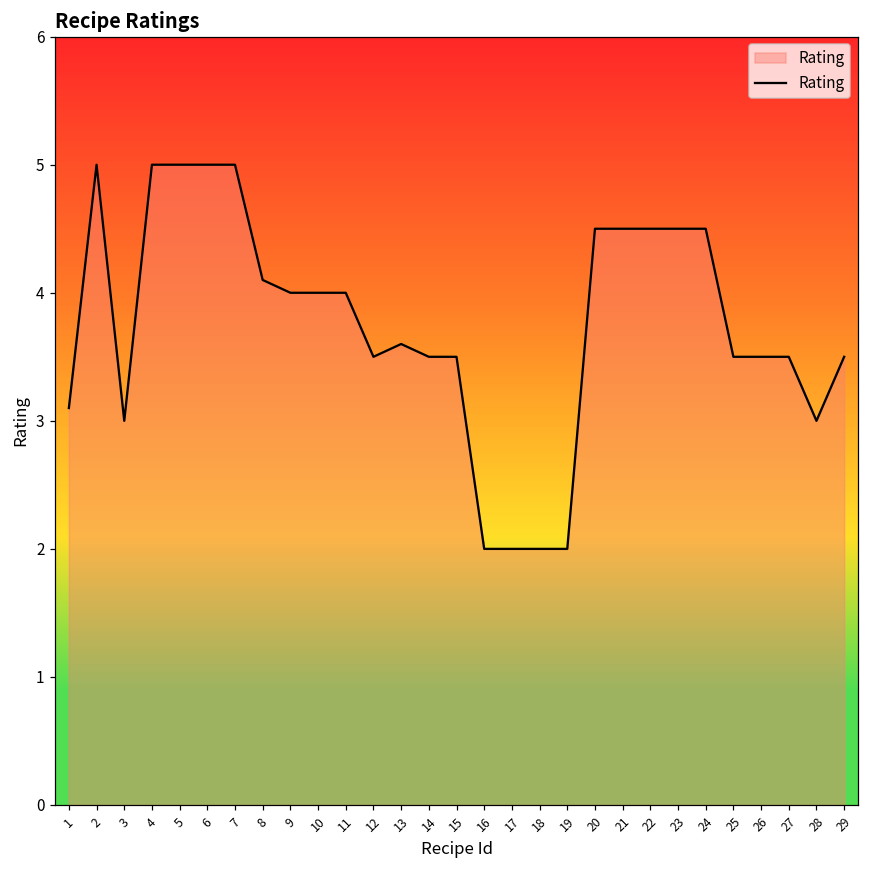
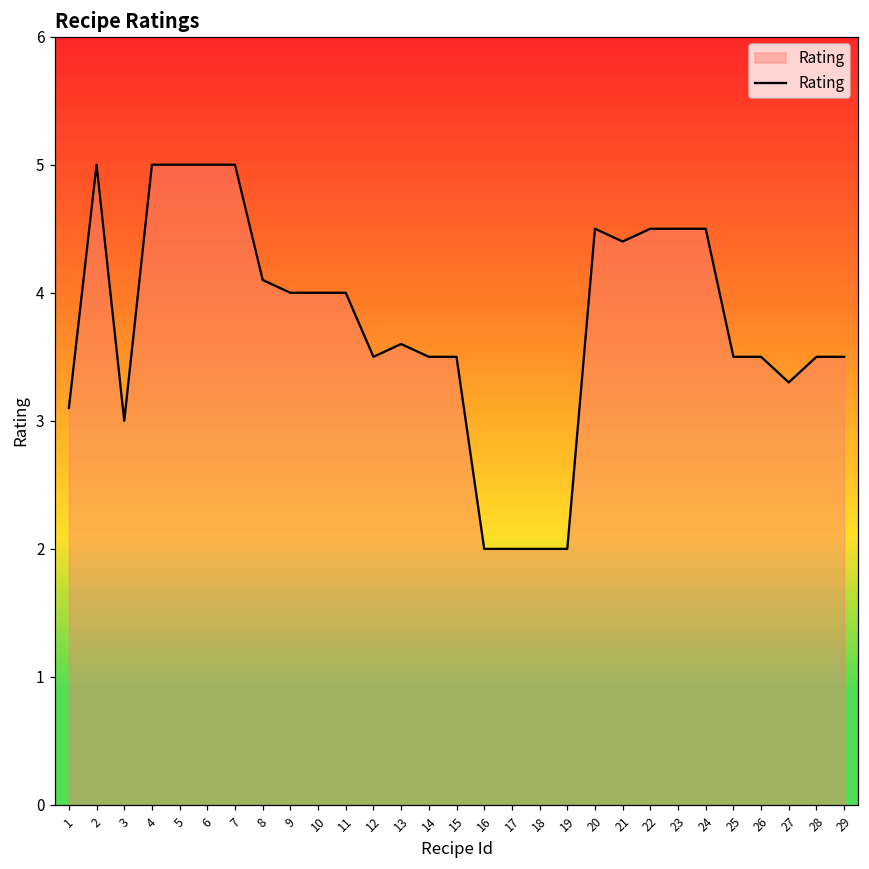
21: 4.5 -> 4.4
27: 3.5 -> 3.3
28: 3.0 -> 3.5
